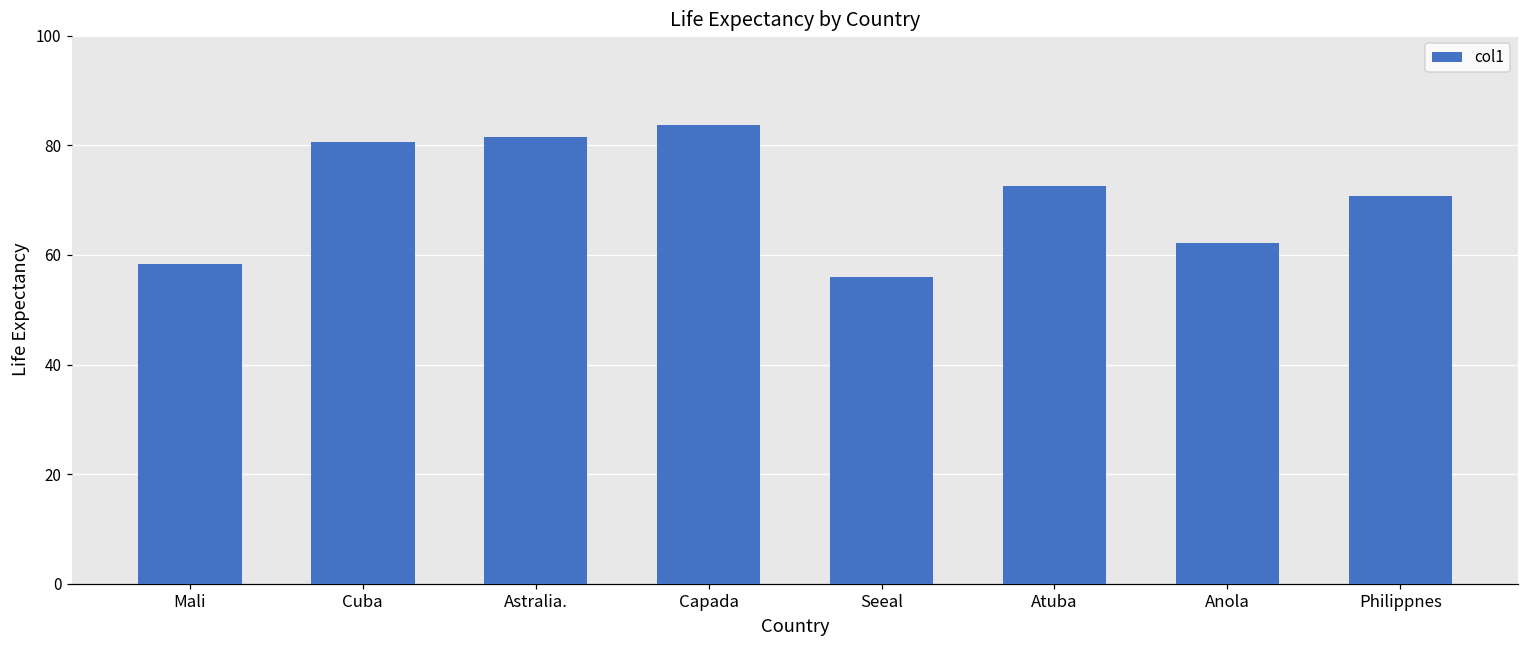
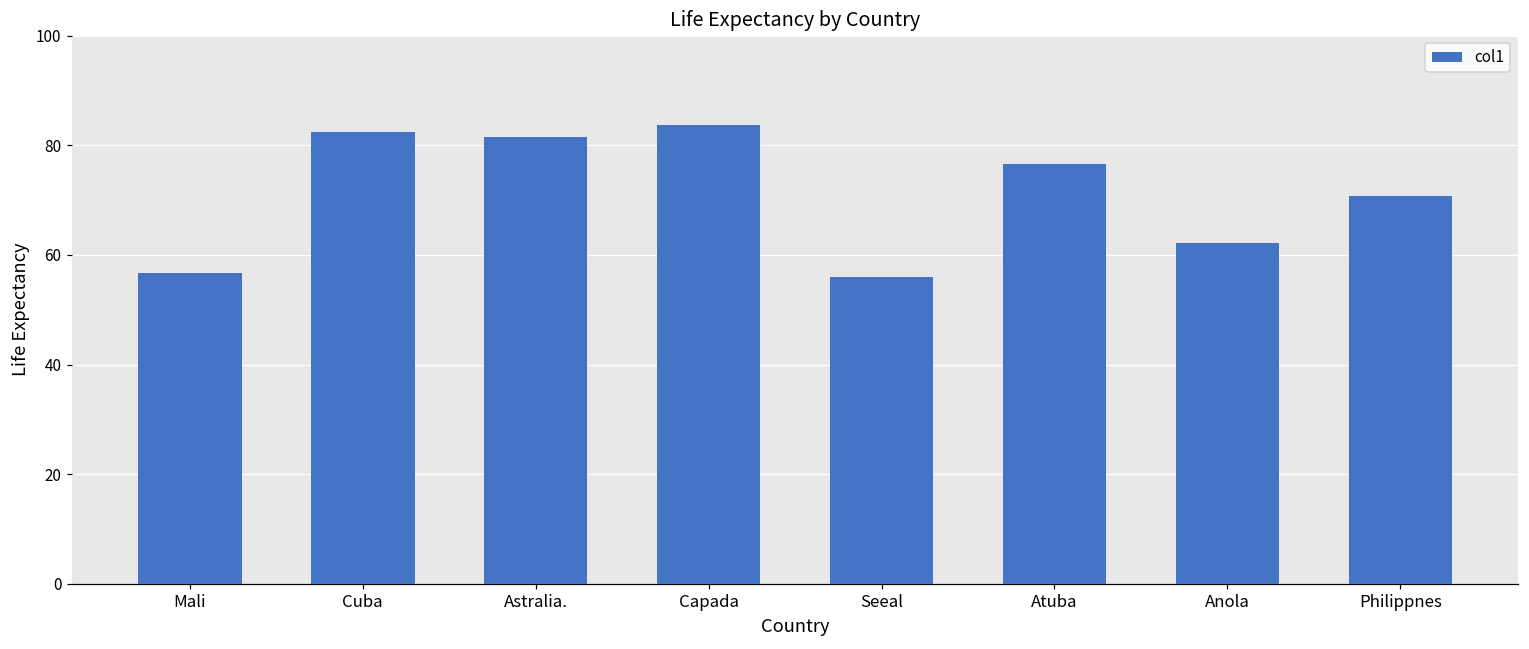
Mali: 58 -> 57
Cuba: 81 -> 82
Atuba: 73 -> 77
